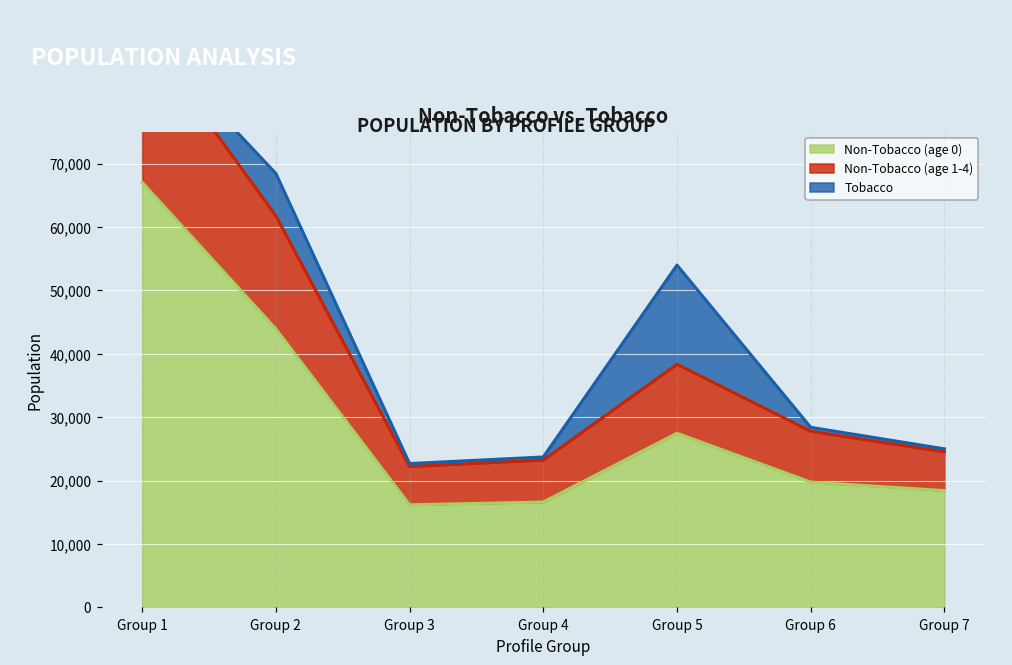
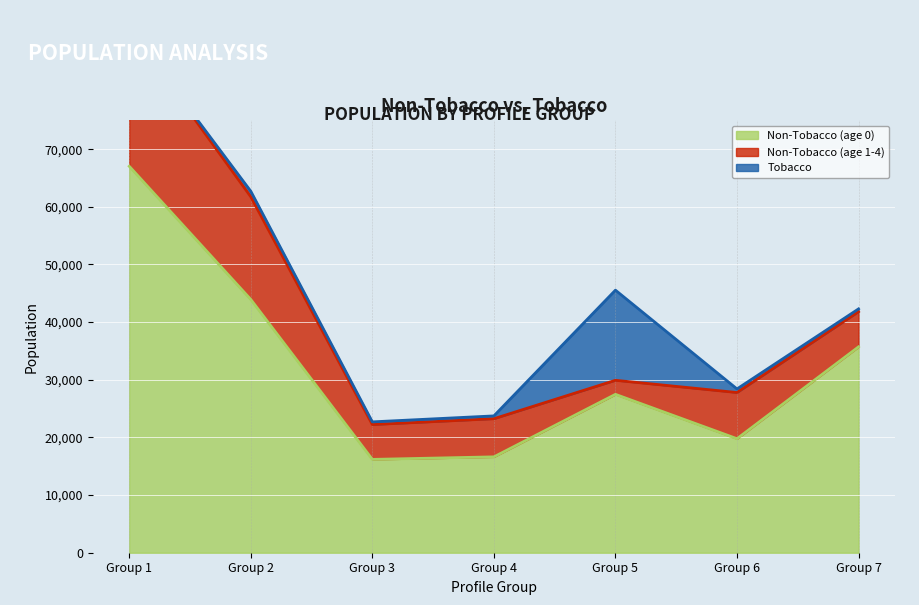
Tobacco, Group 2: 7,000 -> 1,000
Non-Tobacco (age 1-4), Group 5: 11,000 -> 2,000
Non-Tobacco (age 0), Group 7: 18,000 -> 36,000
